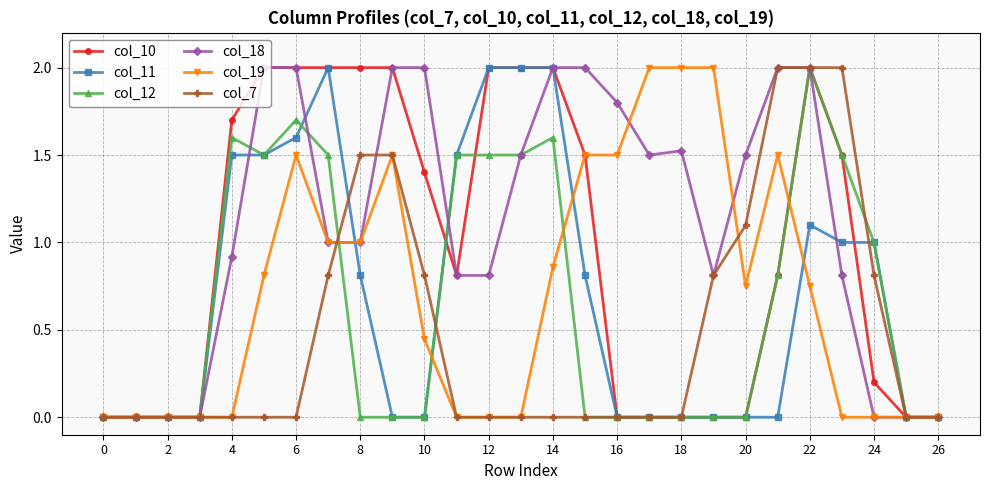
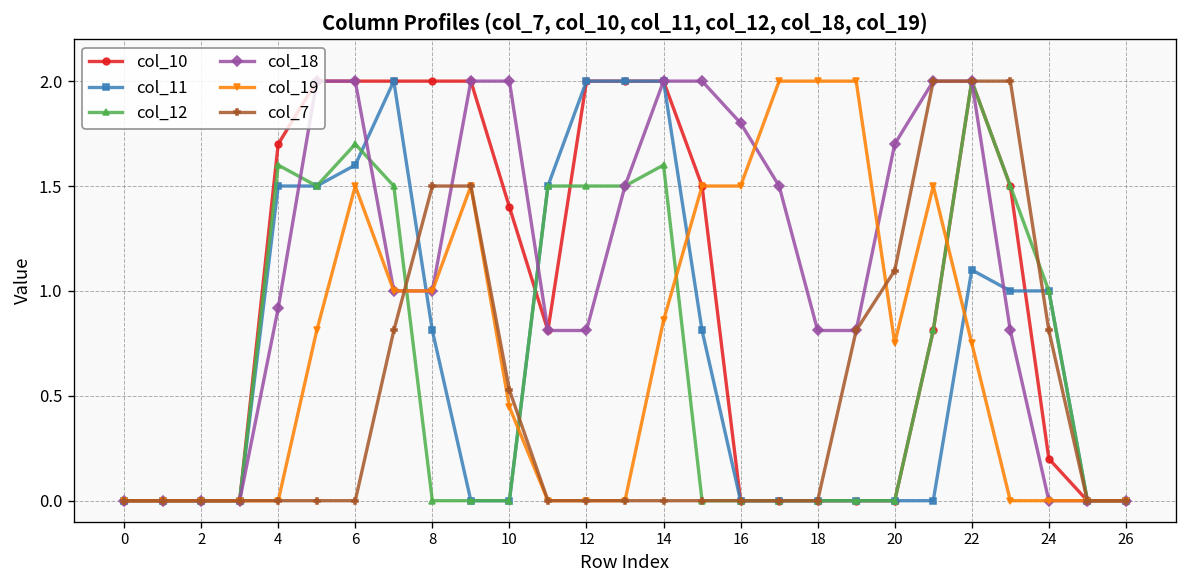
col_7, 10: 0.81 -> 0.53
col_18, 18: 1.52 -> 0.81
col_18, 20: 1.5 -> 1.7
